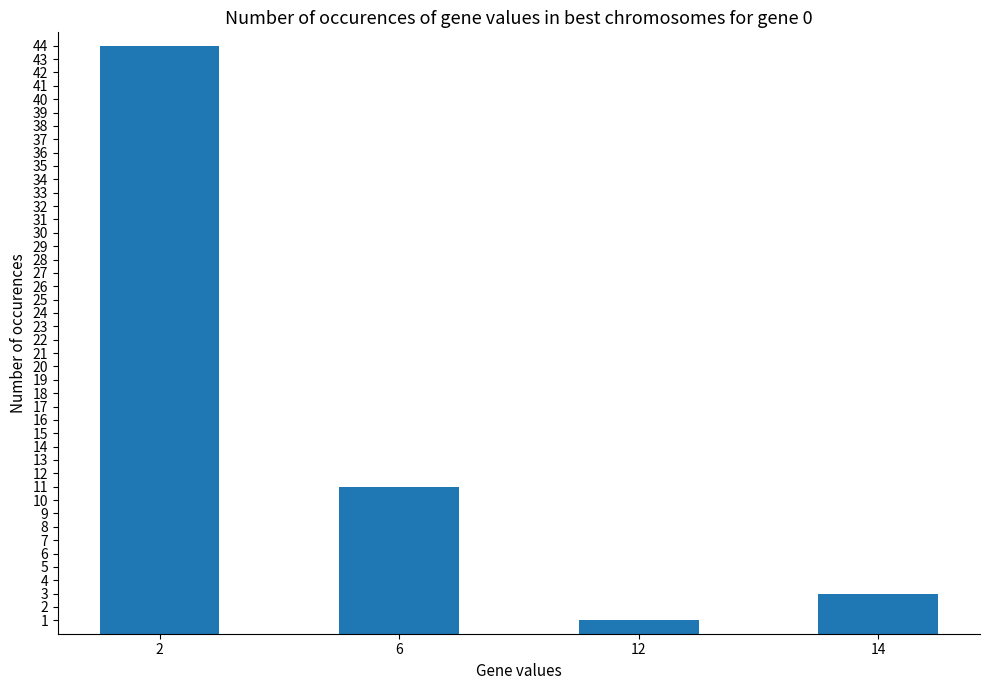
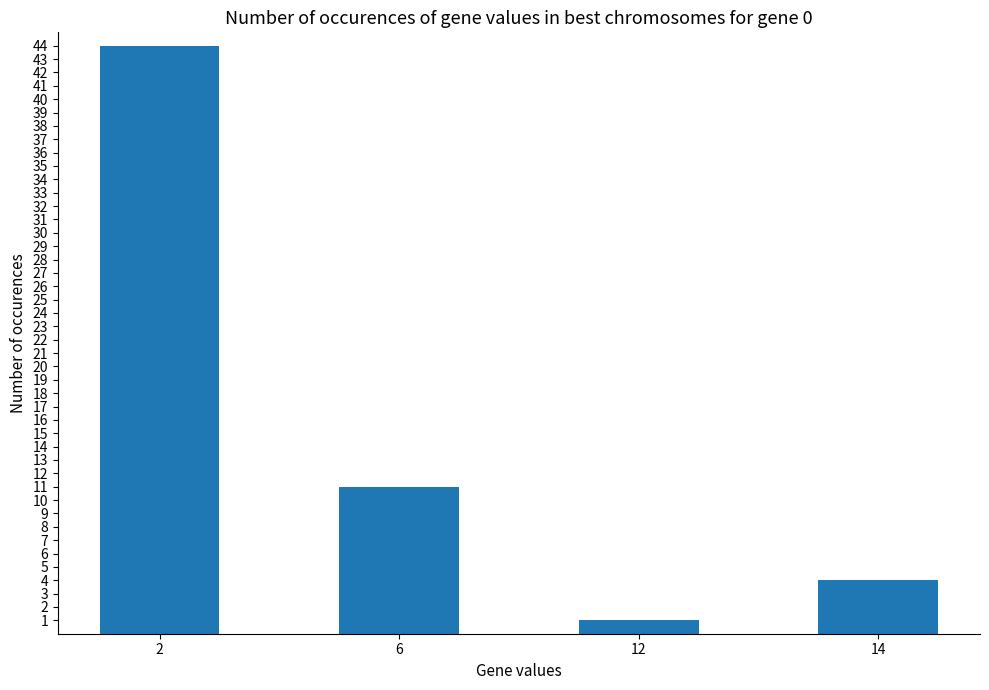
14: 3 -> 4
